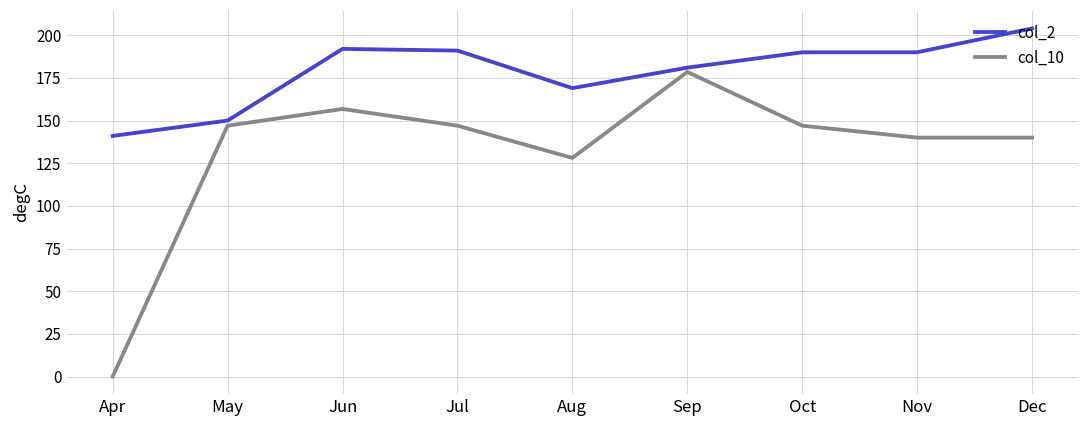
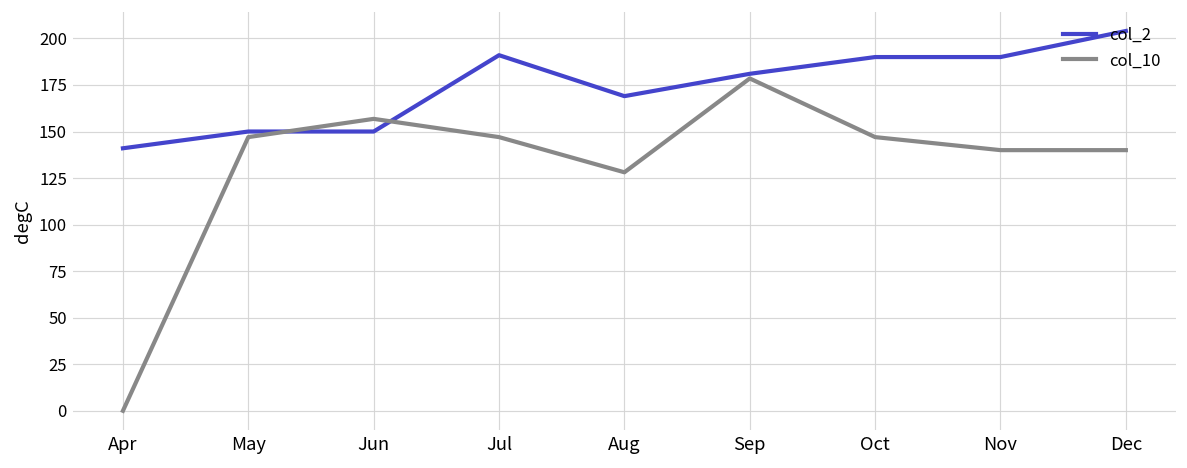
col_2, Jun: 192 -> 150
